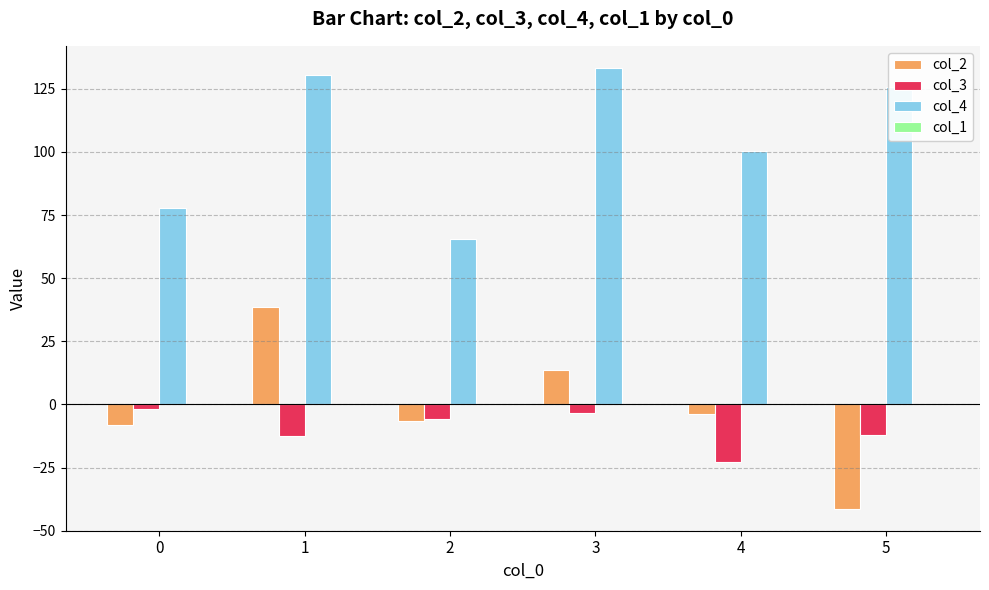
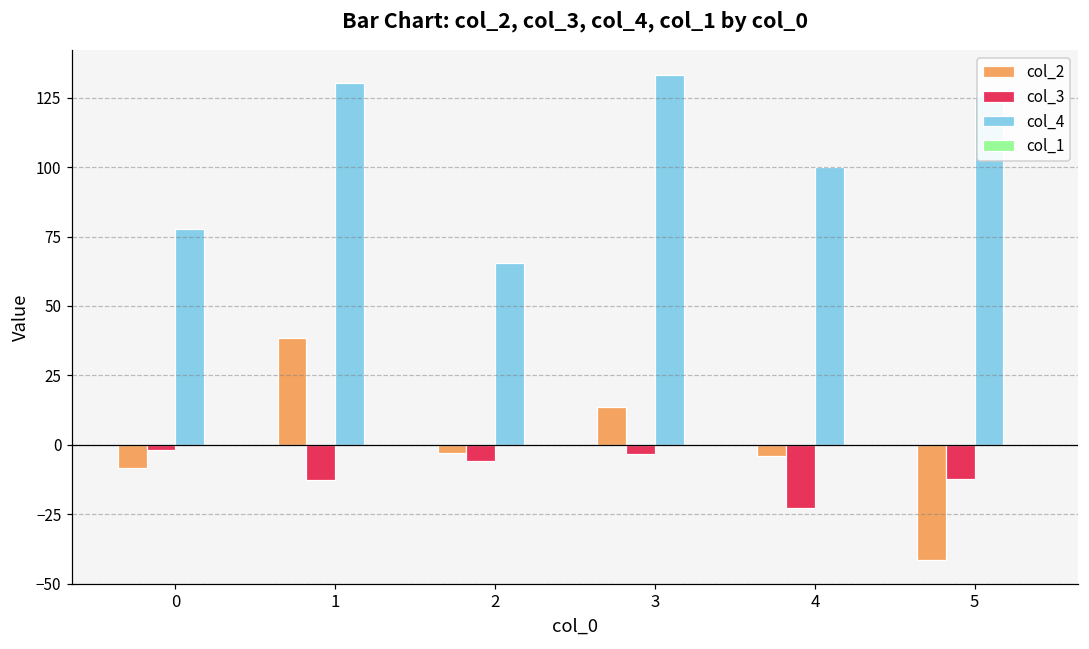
col_2, 2: -6 -> -3
